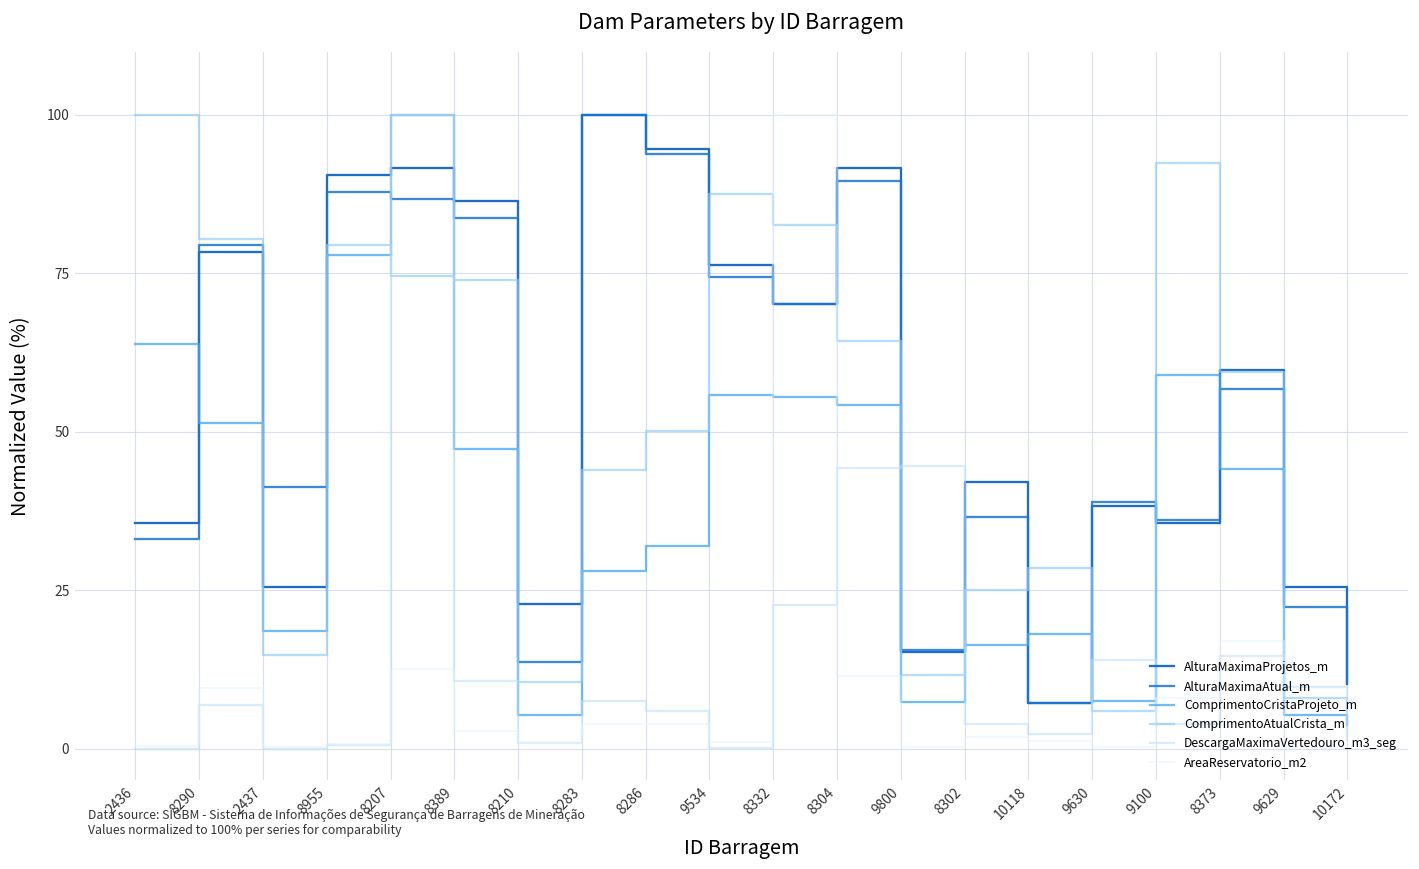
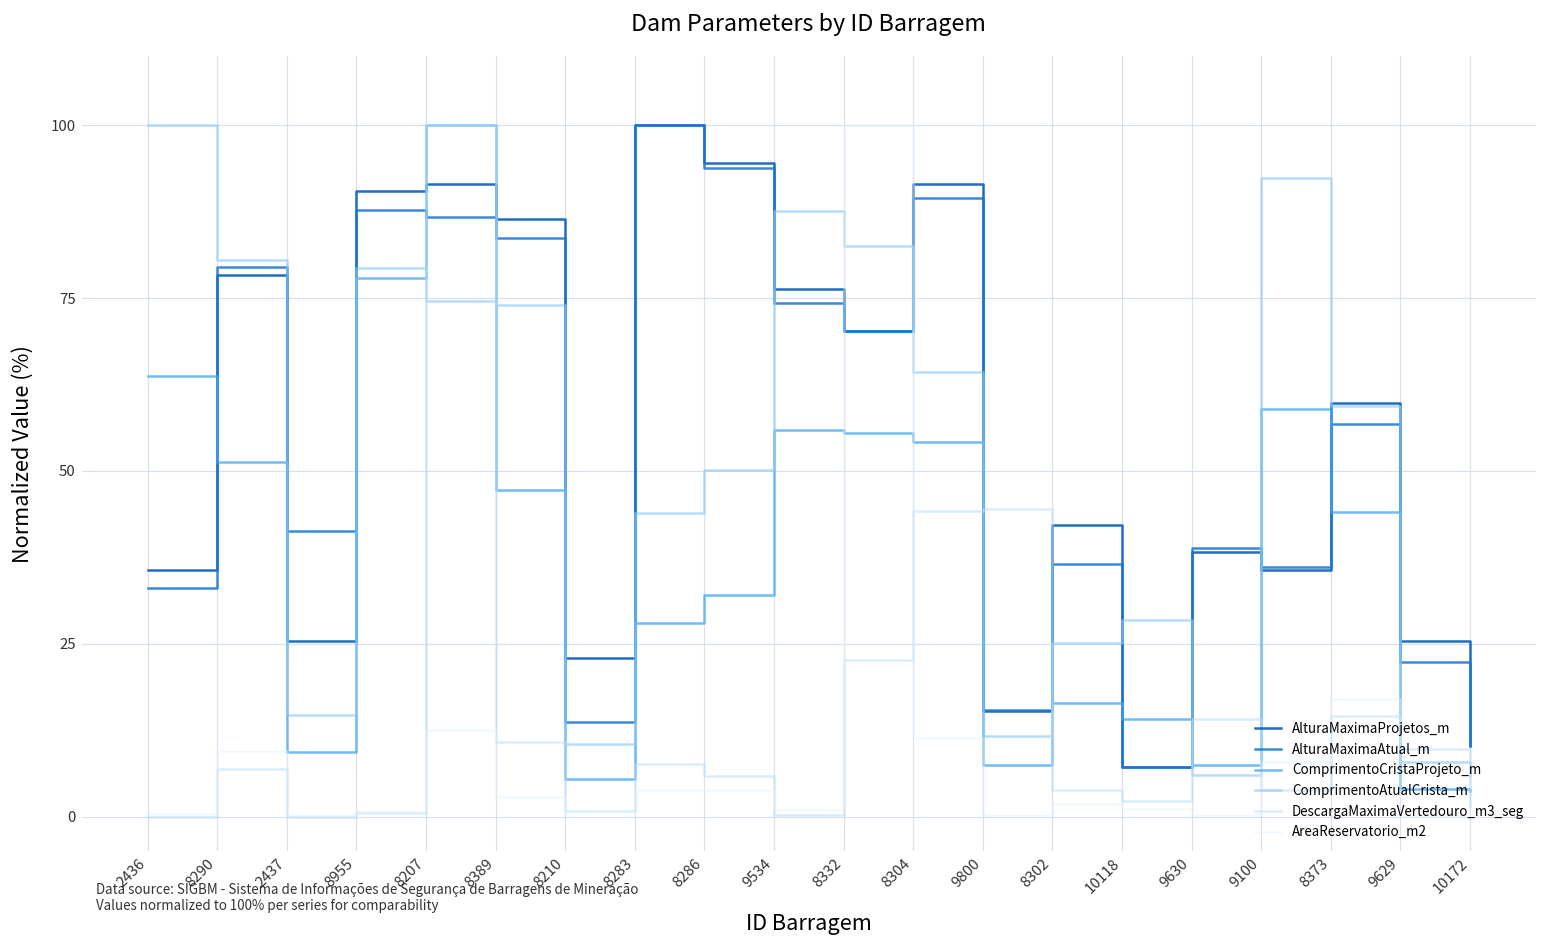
ComprimentoCristaProjeto_m, 2437: 19 -> 9
ComprimentoCristaProjeto_m, 10118: 18 -> 14
ComprimentoCristaProjeto_m, 9629: 5 -> 4
